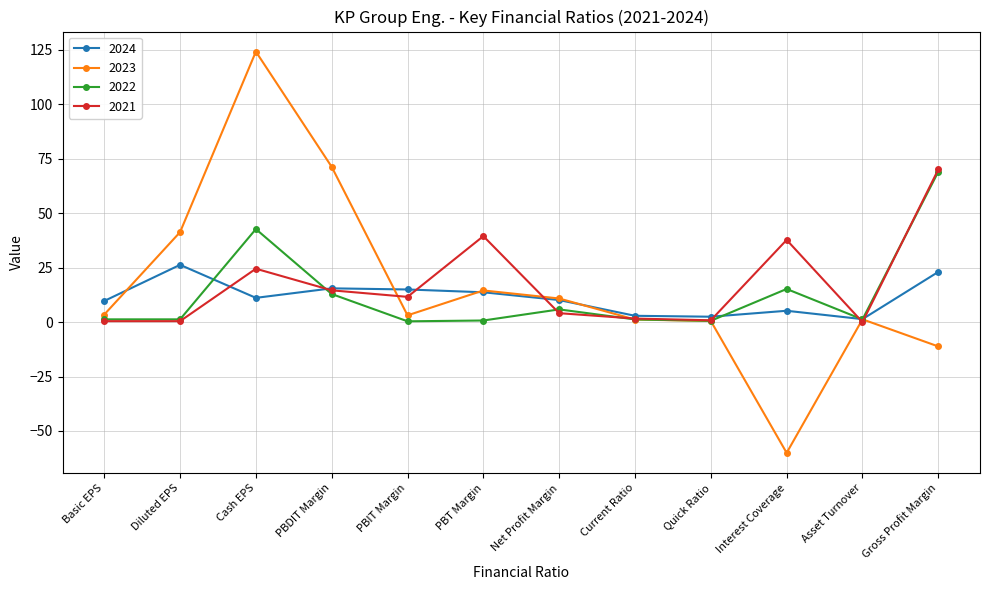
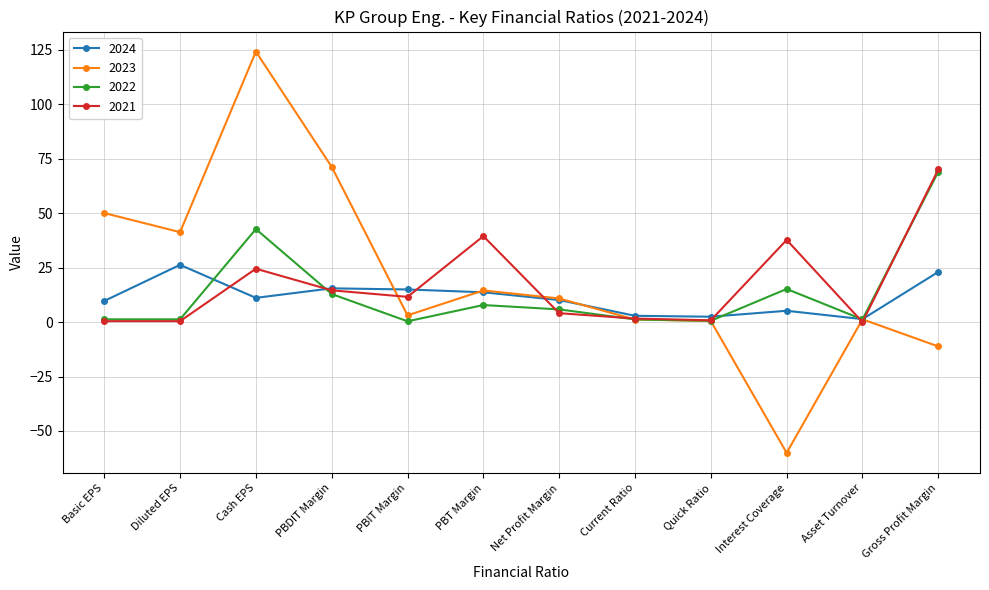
2023, Basic EPS: 3 -> 50
2022, PBT Margin: 1 -> 8
